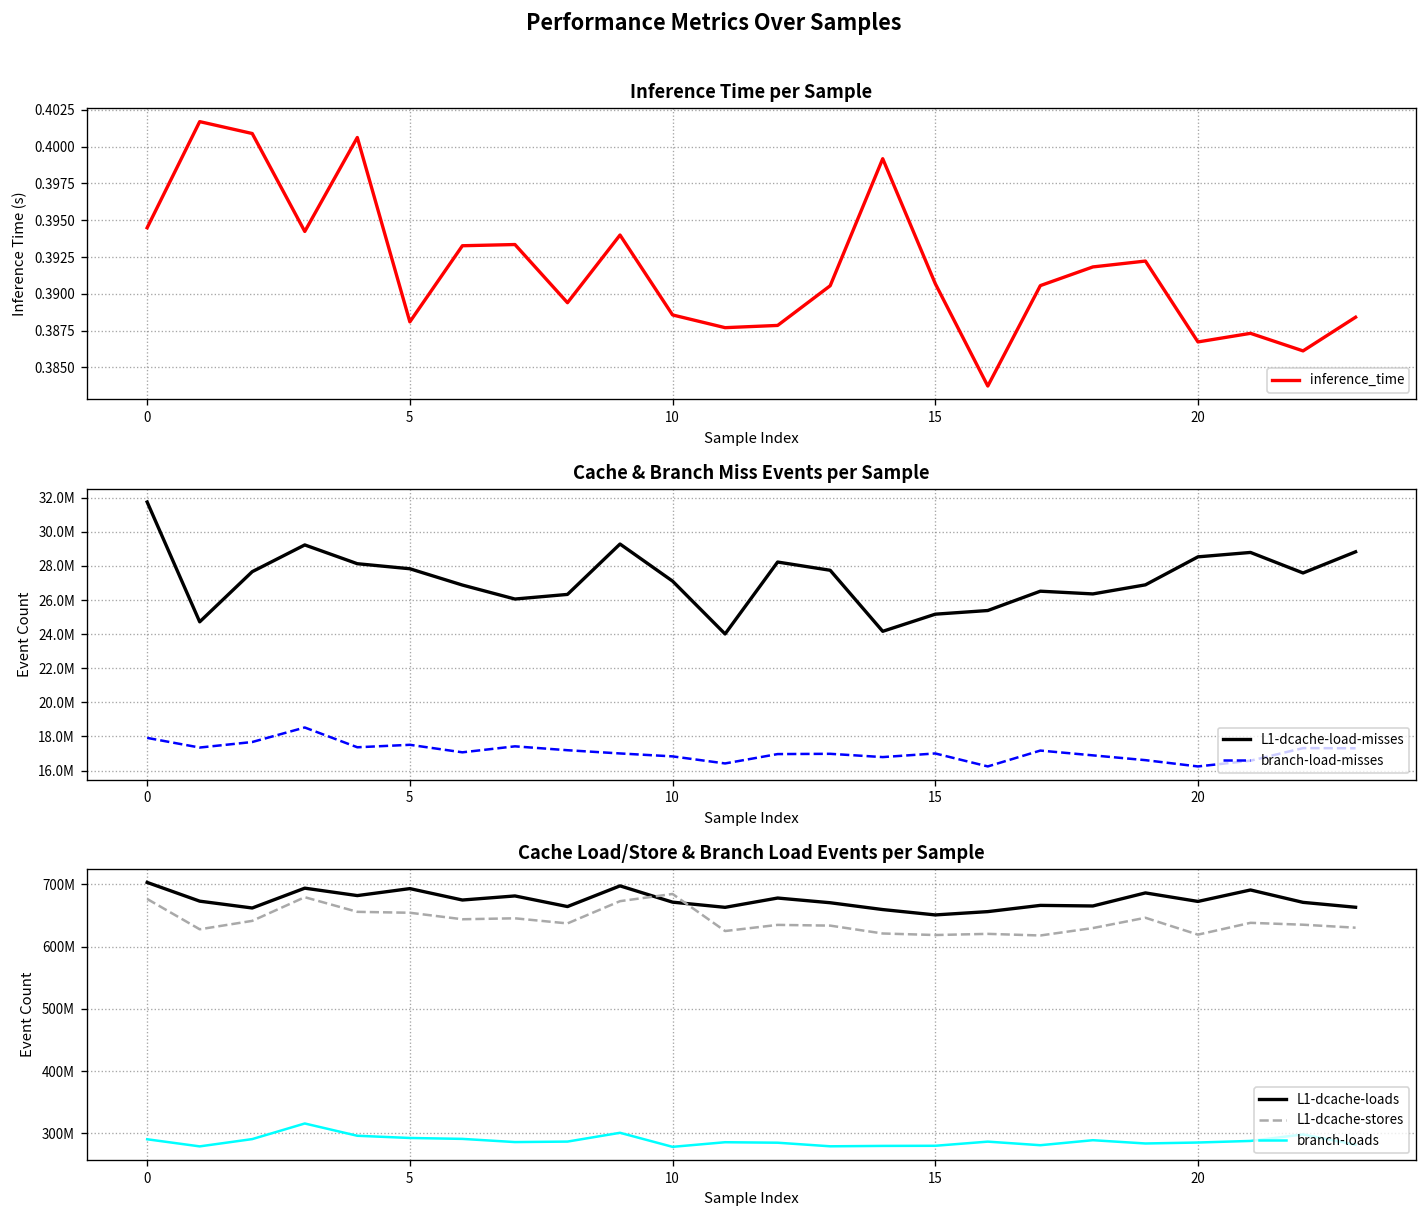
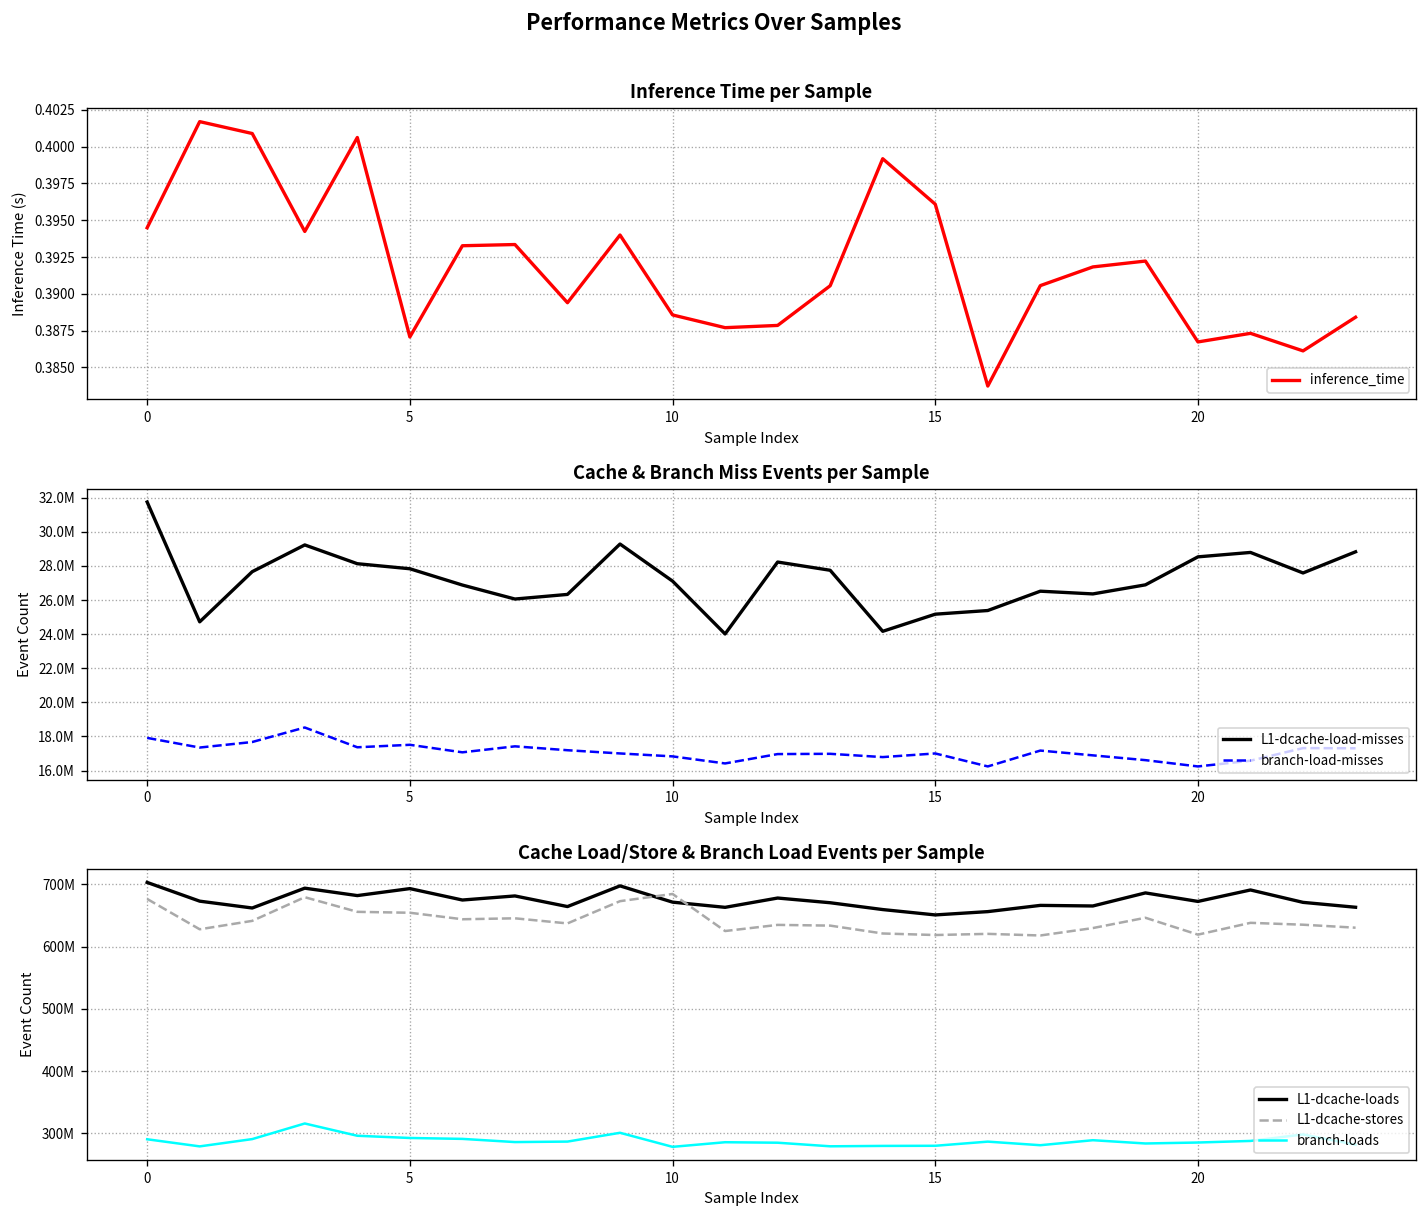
Inference Time per Sample, 5: 0.3881 -> 0.3871
Inference Time per Sample, 15: 0.3907 -> 0.3961
